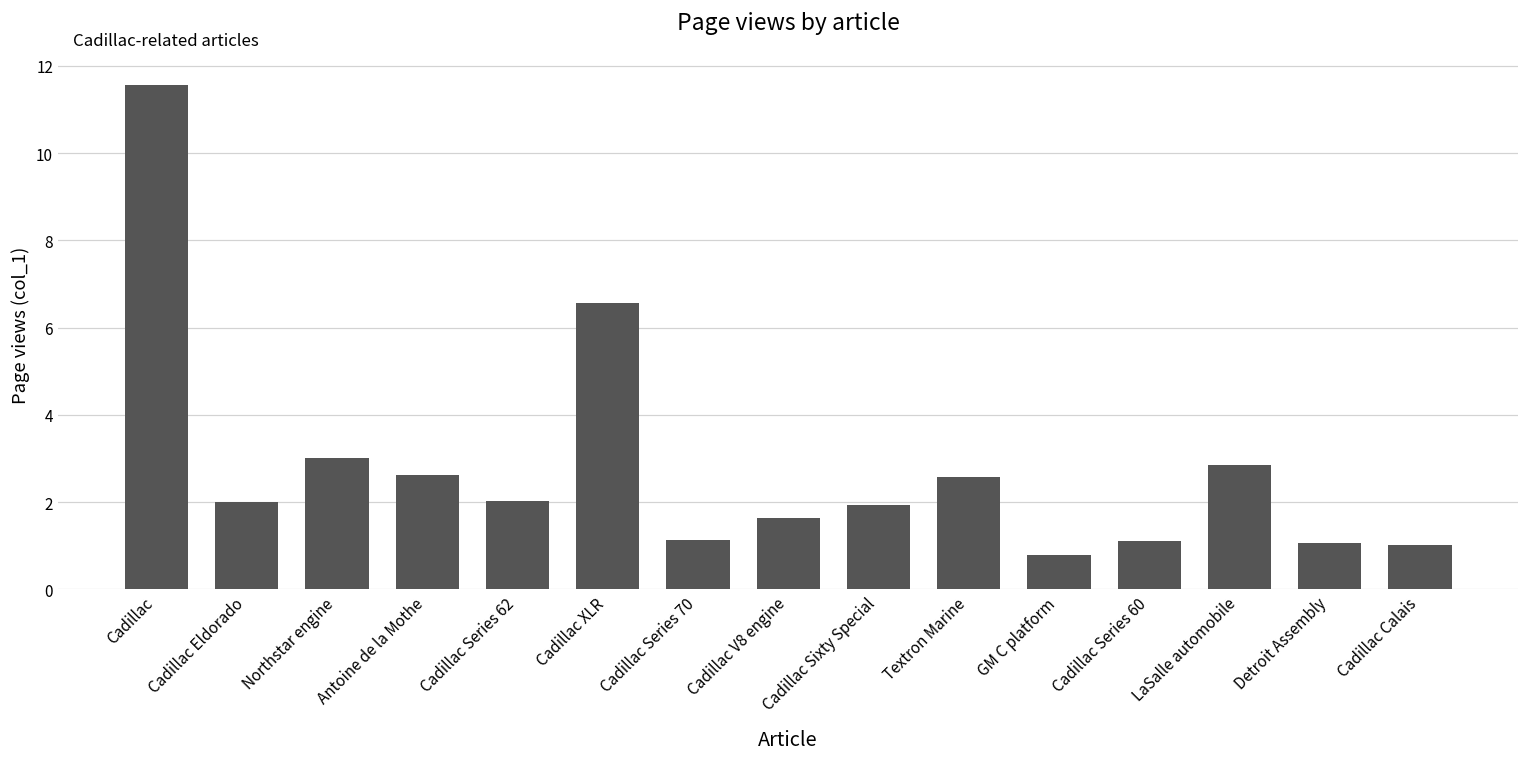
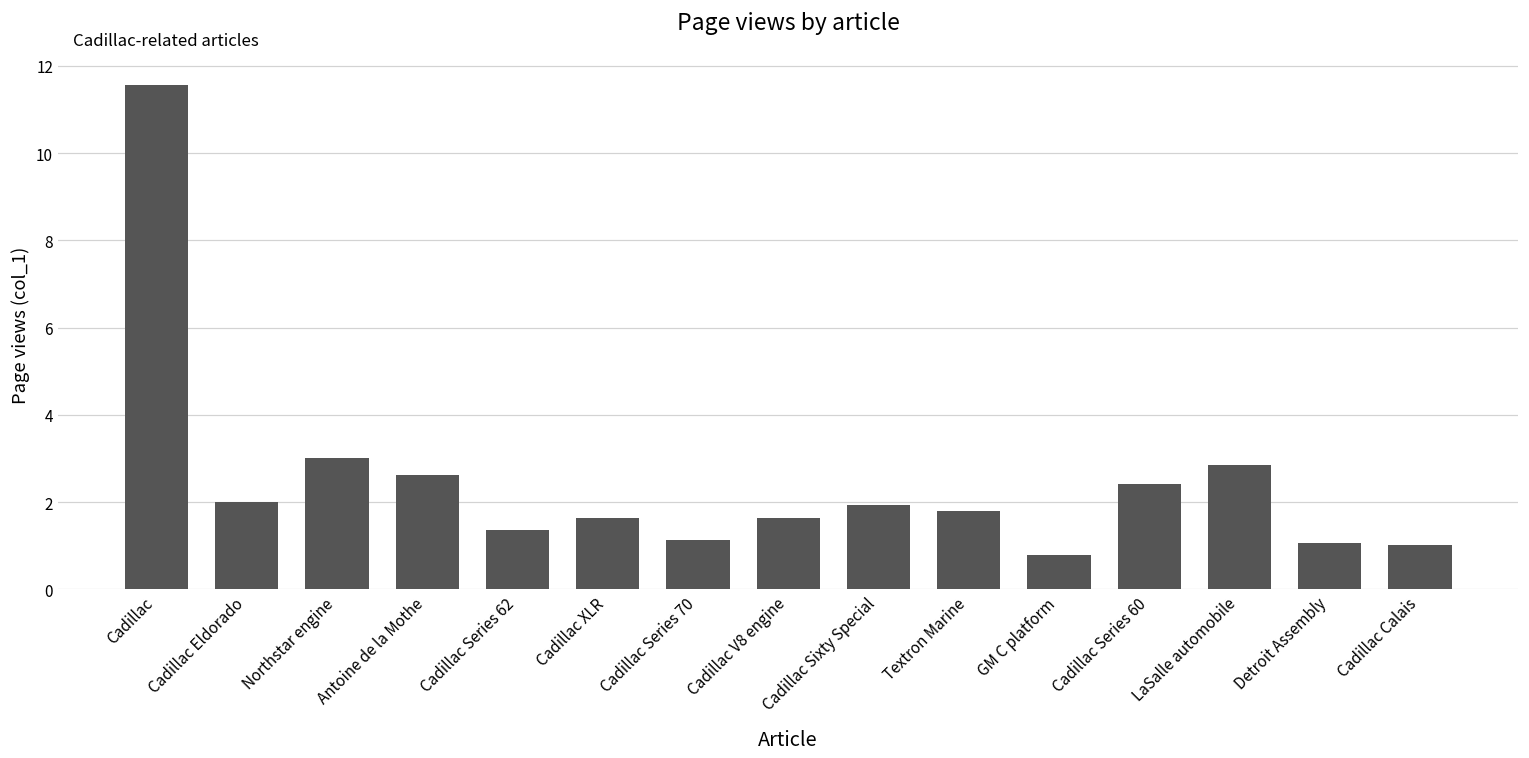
Cadillac Series 62: 2.0 -> 1.4
Cadillac XLR: 6.6 -> 1.6
Textron Marine: 2.6 -> 1.8
Cadillac Series 60: 1.1 -> 2.4
